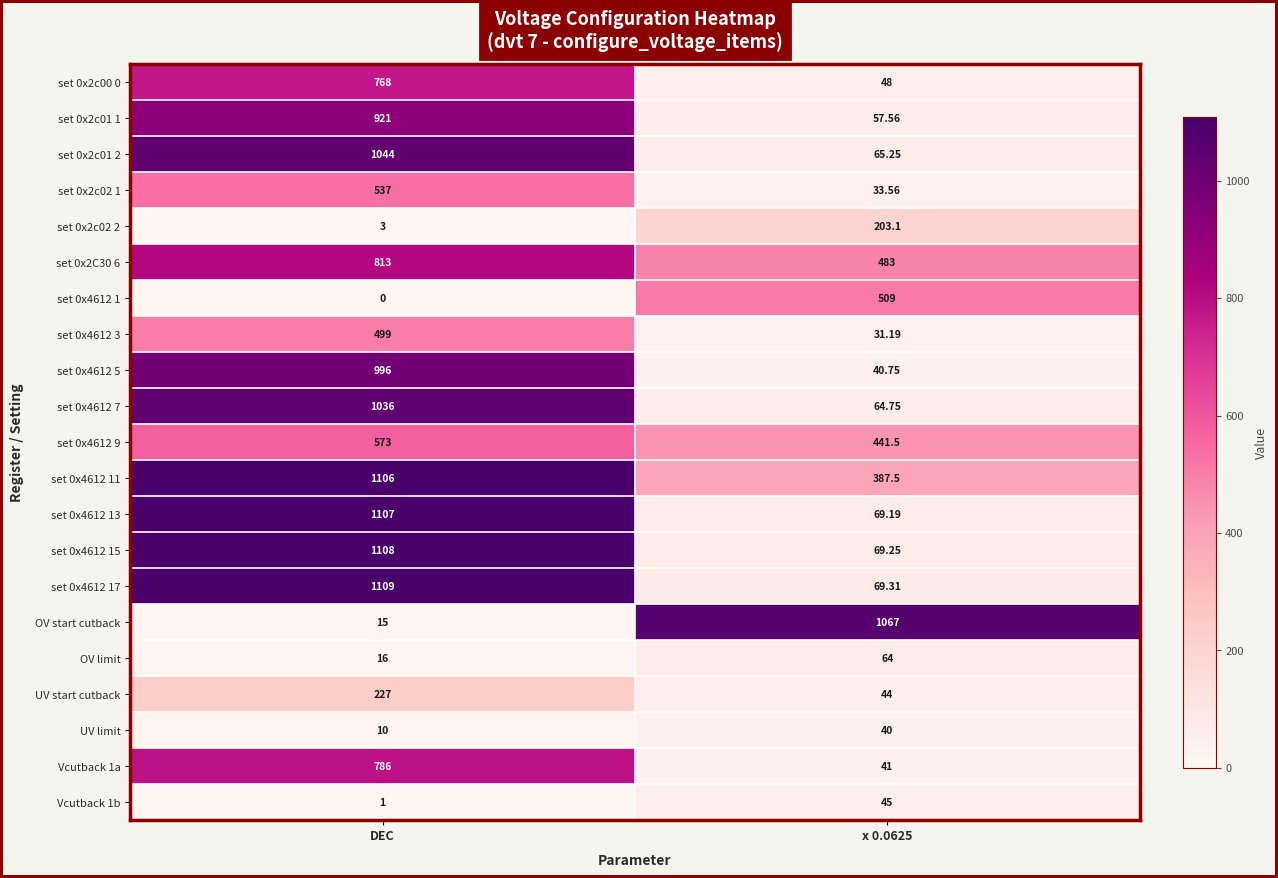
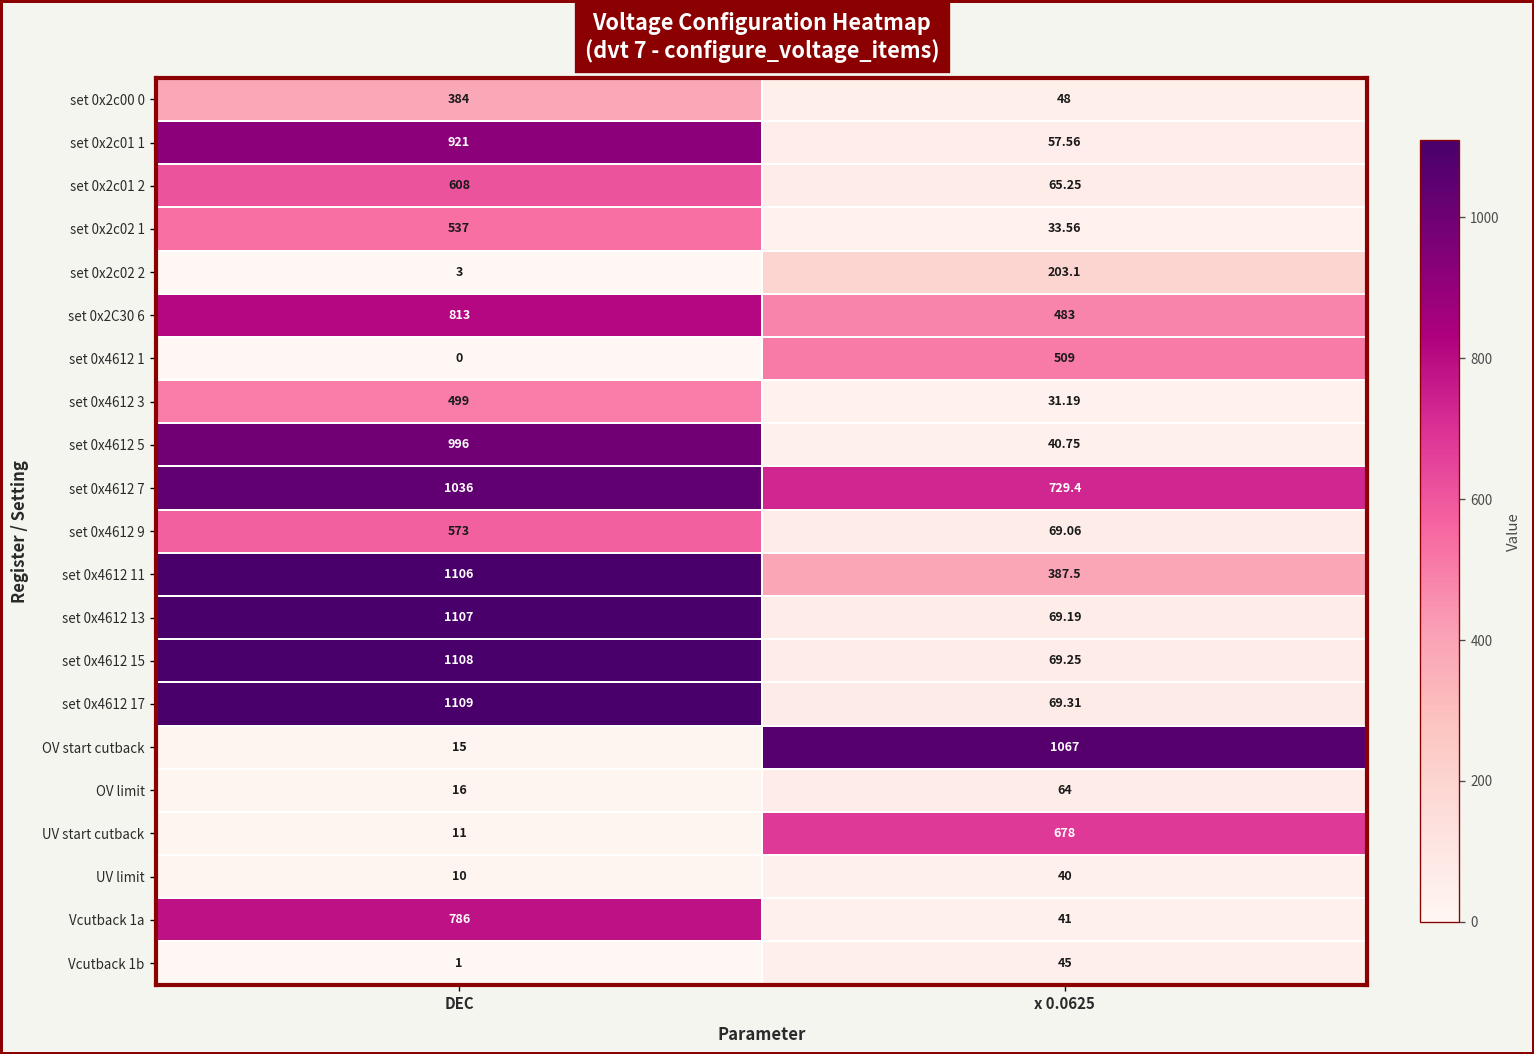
set 0x2c00 0, DEC: 768 -> 384
set 0x2c01 2, DEC: 1044 -> 608
set 0x4612 7, x 0.0625: 64.75 -> 729.4
set 0x4612 9, x 0.0625: 441.5 -> 69.06
UV start cutback, DEC: 227 -> 11
UV start cutback, x 0.0625: 44 -> 678
